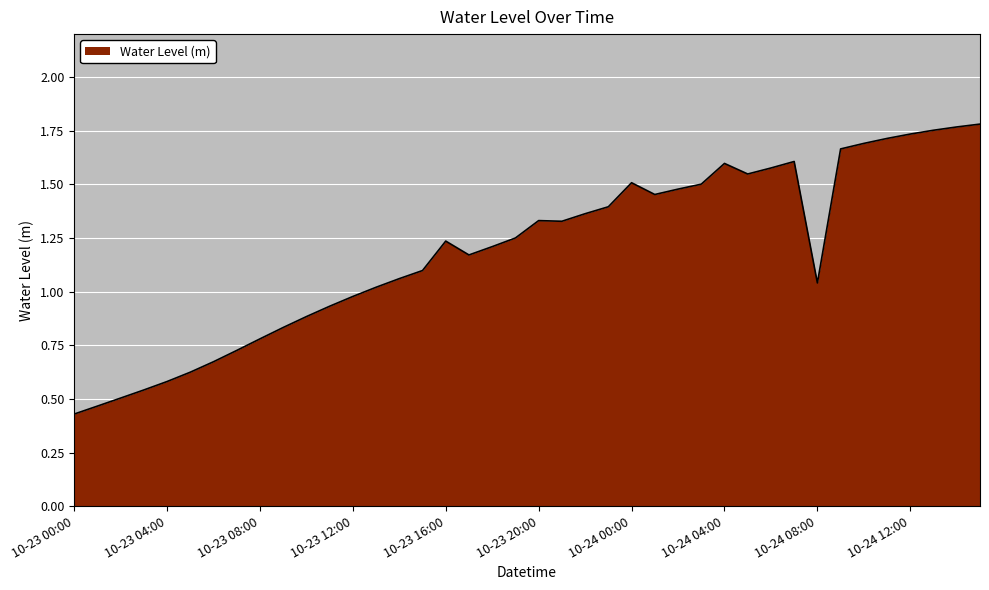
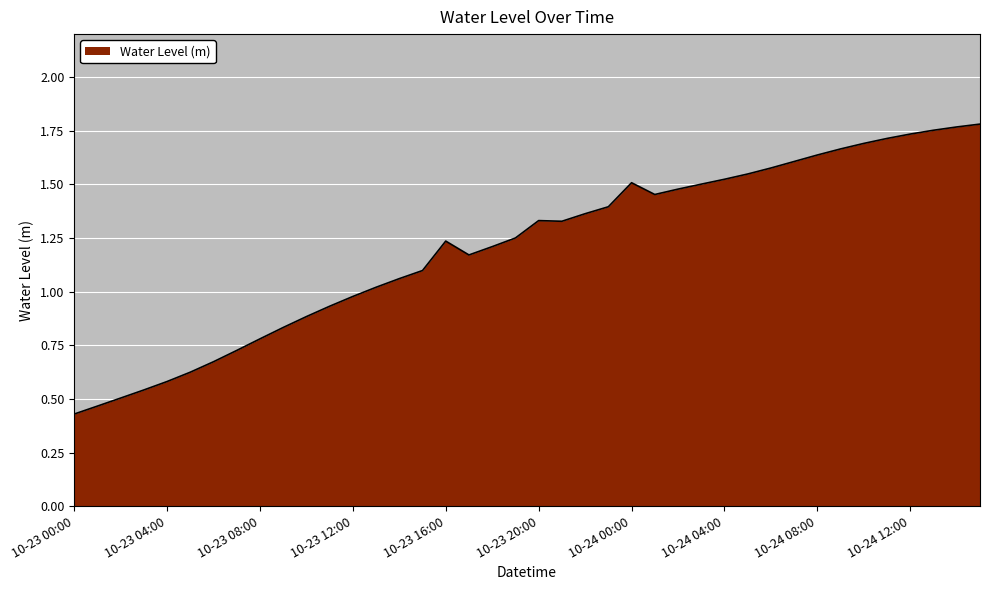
10-24 04:00: 1.60 -> 1.52
10-24 08:00: 1.04 -> 1.64
